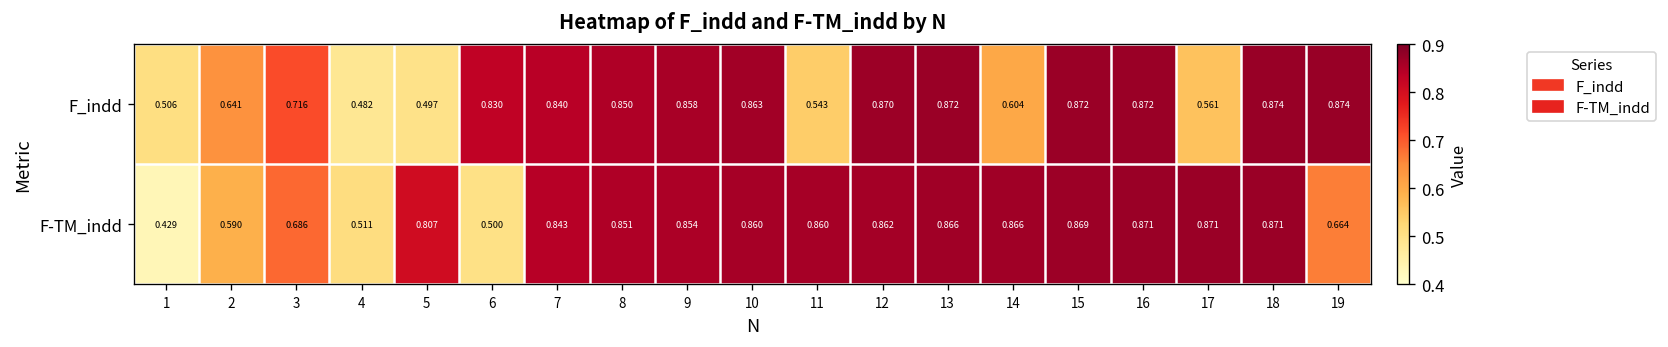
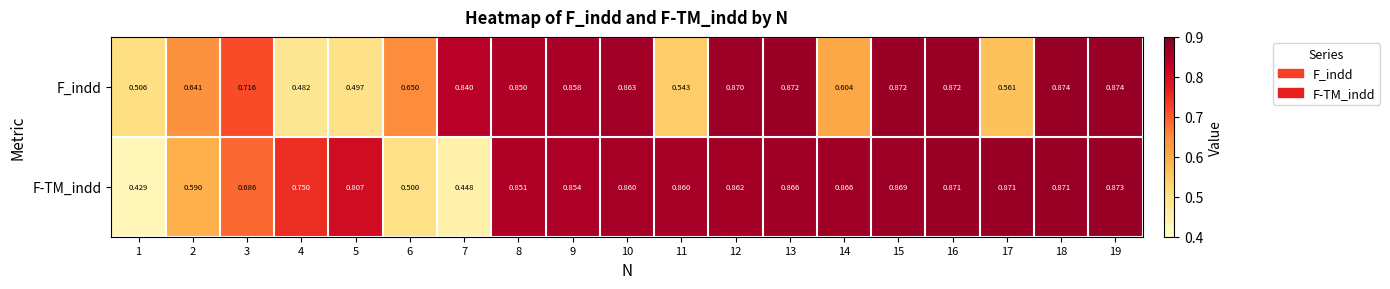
F_indd, 6: 0.830 -> 0.650
F-TM_indd, 4: 0.511 -> 0.750
F-TM_indd, 7: 0.843 -> 0.448
F-TM_indd, 19: 0.664 -> 0.873
